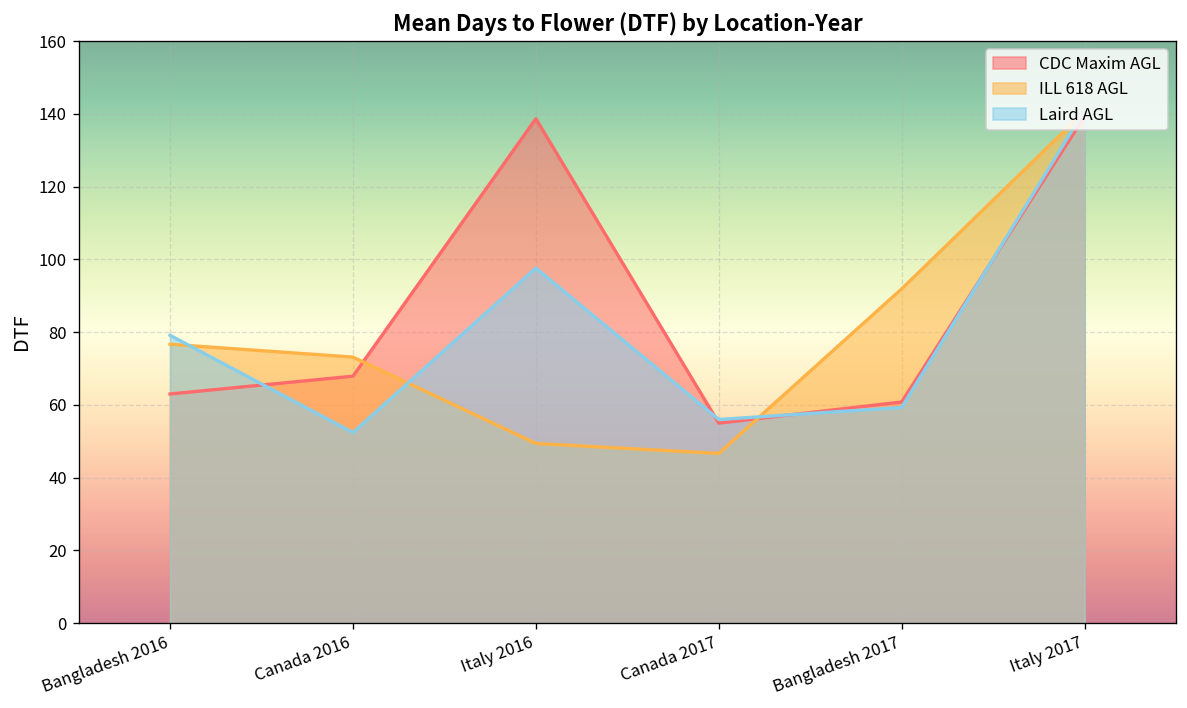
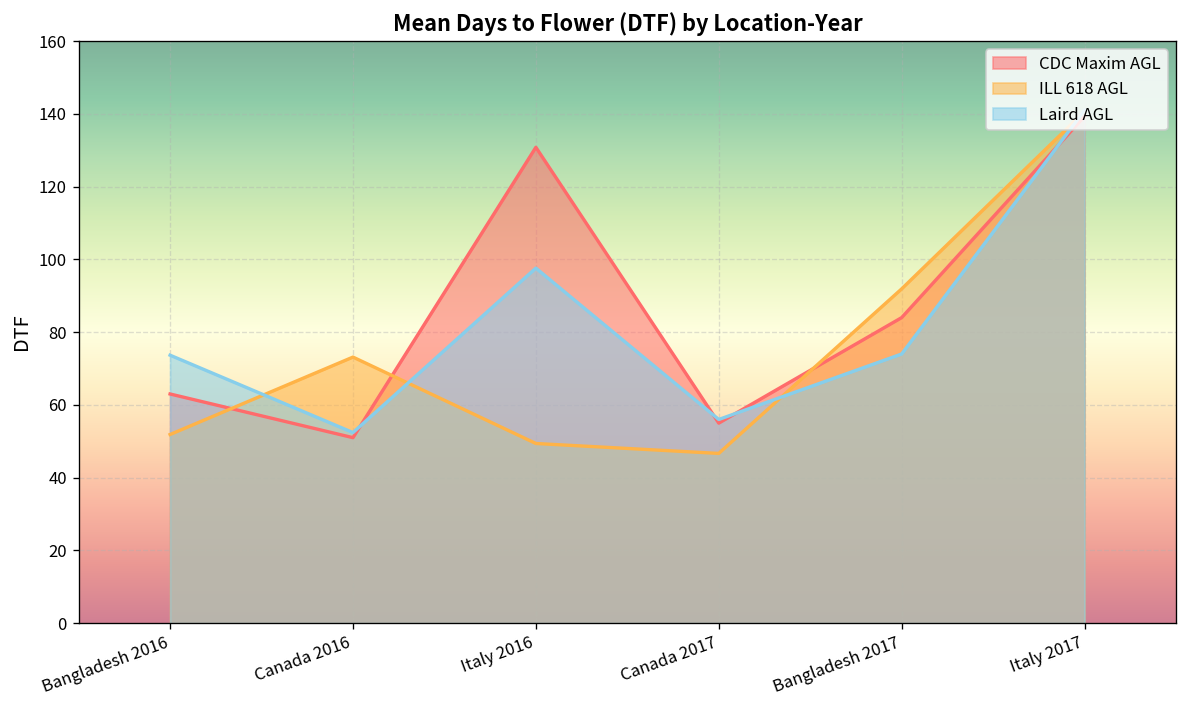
ILL 618 AGL, Bangladesh 2016: 77 -> 52
Laird AGL, Bangladesh 2016: 79 -> 74
CDC Maxim AGL, Canada 2016: 68 -> 51
CDC Maxim AGL, Italy 2016: 139 -> 131
CDC Maxim AGL, Bangladesh 2017: 61 -> 84
Laird AGL, Bangladesh 2017: 59 -> 74
